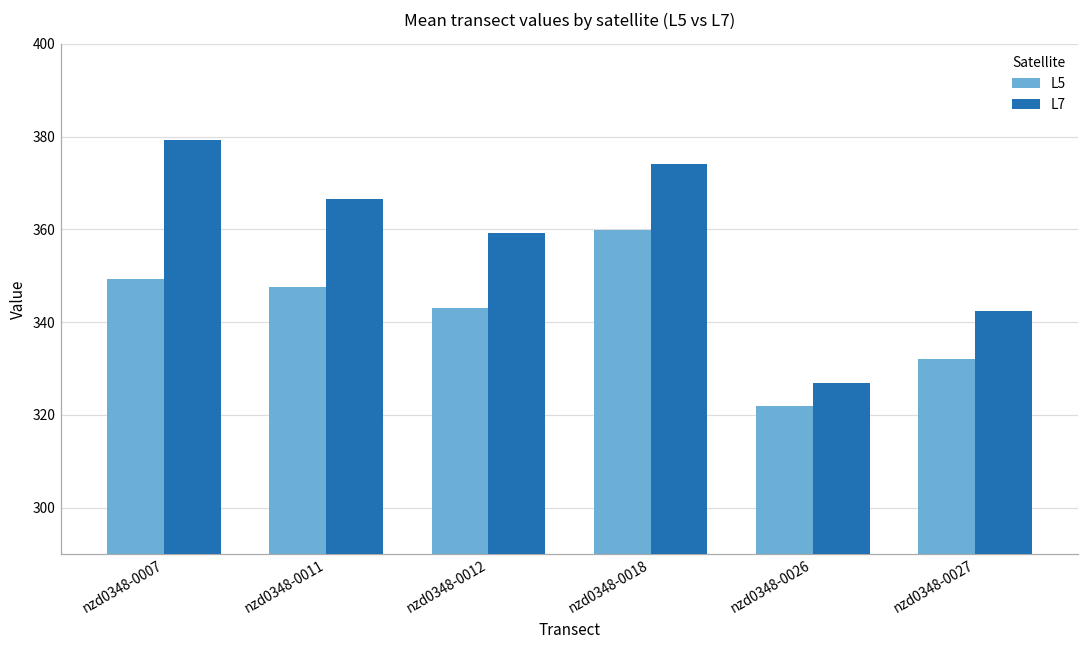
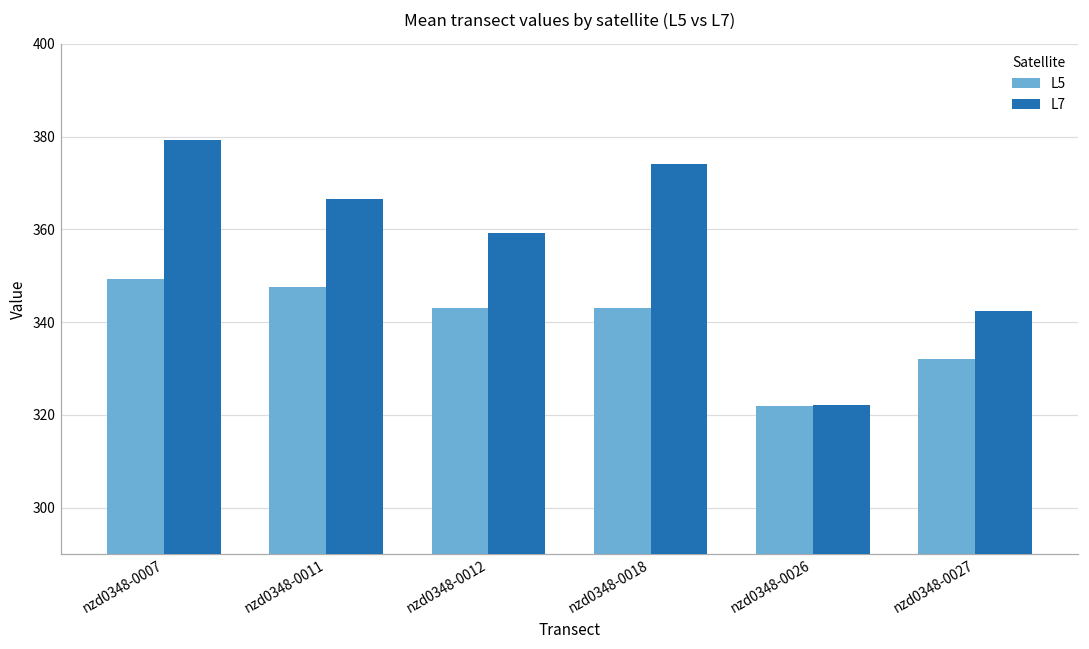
L5, nzd0348-0018: 360 -> 343
L7, nzd0348-0026: 327 -> 322
